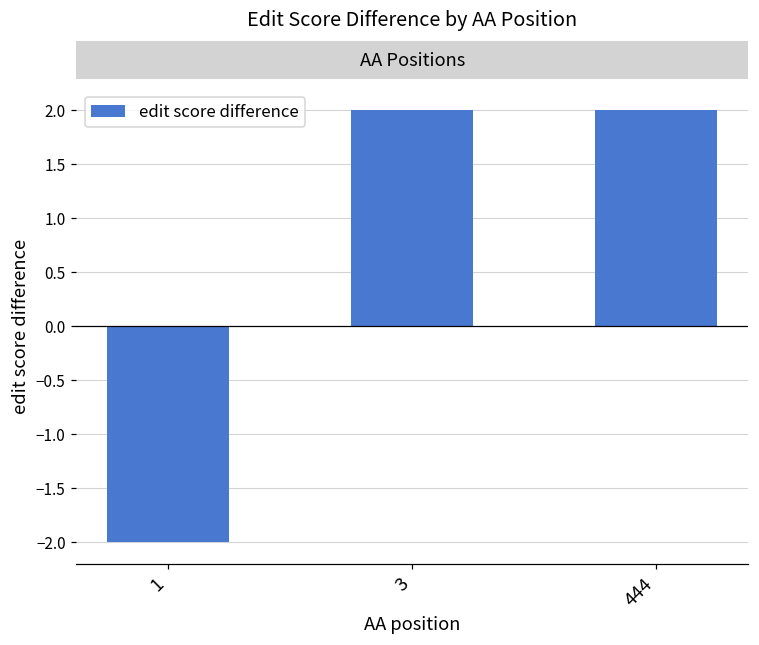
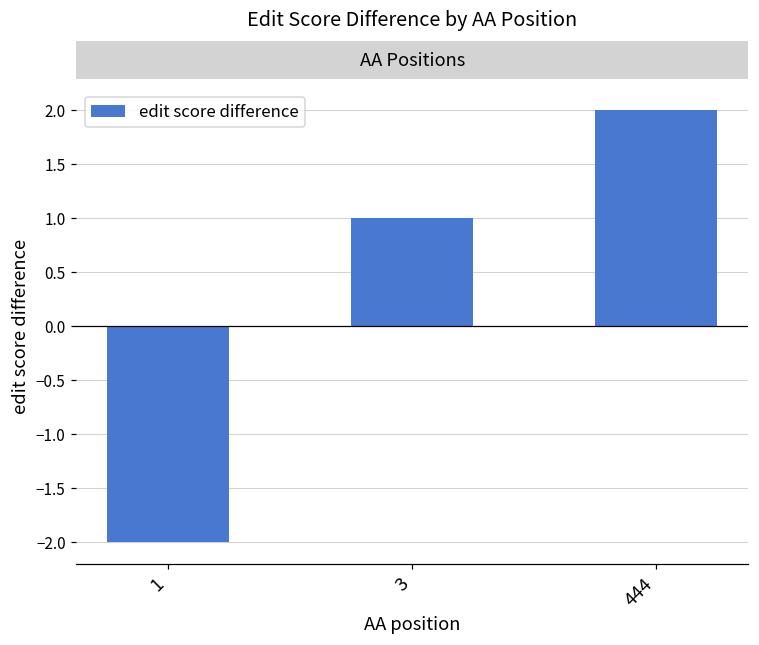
3: 2 -> 1
